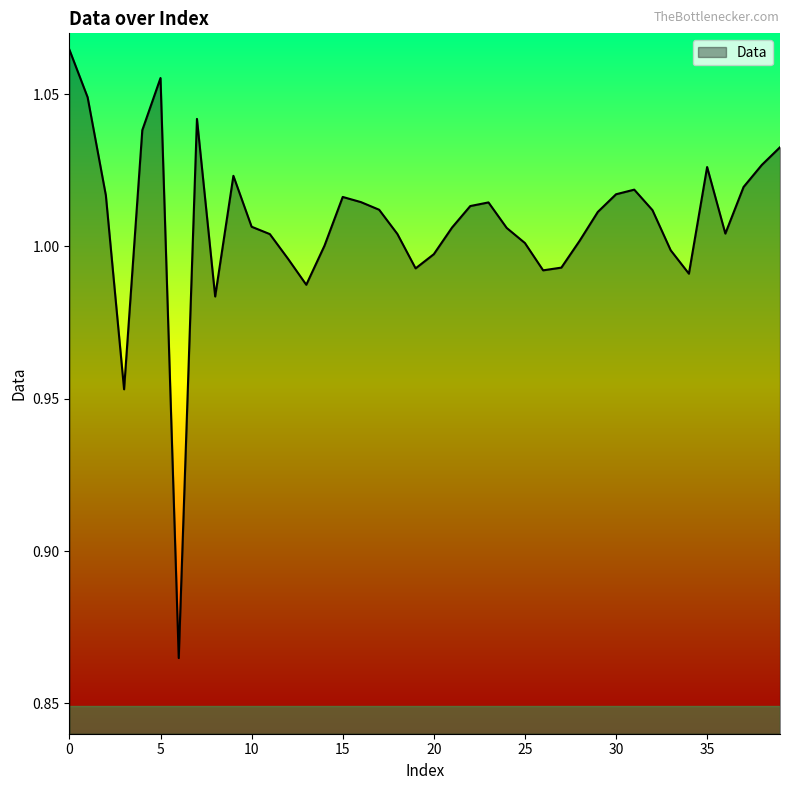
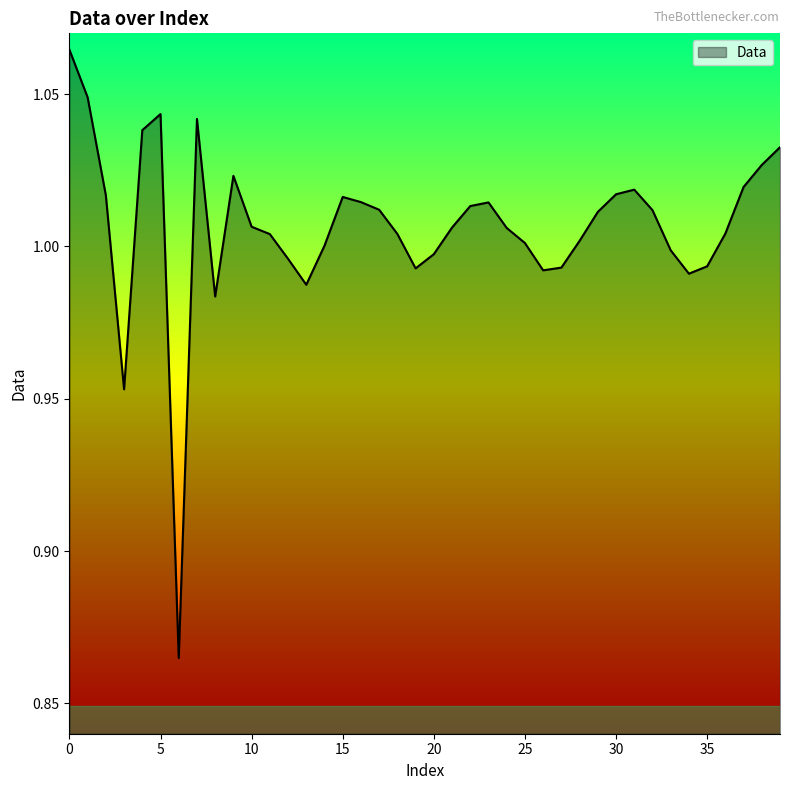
5: 1.055 -> 1.043
35: 1.026 -> 0.993
